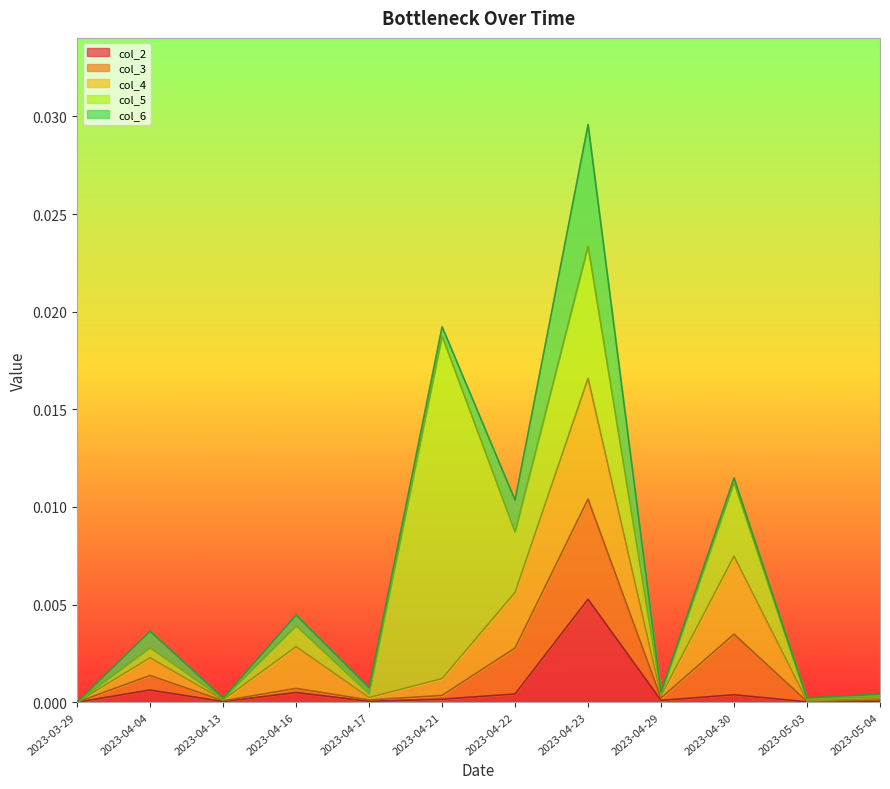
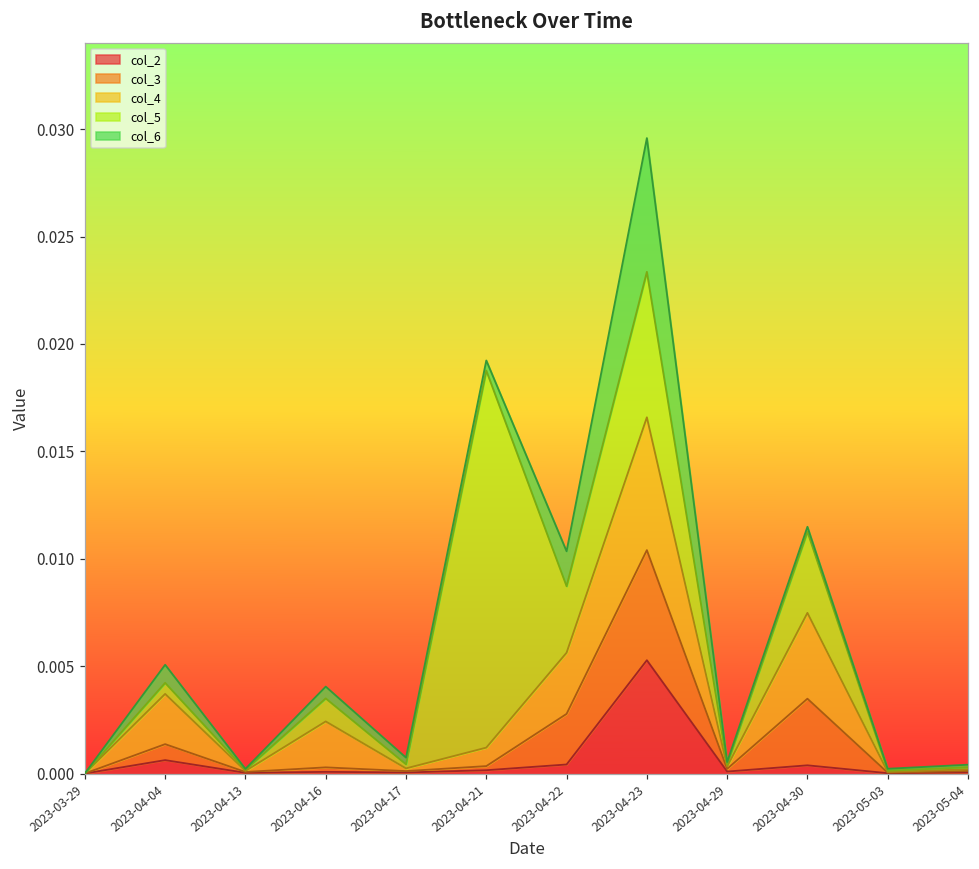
col_4, 2023-04-04: 0.0009 -> 0.0023
col_2, 2023-04-16: 0.0005 -> 0.0001
